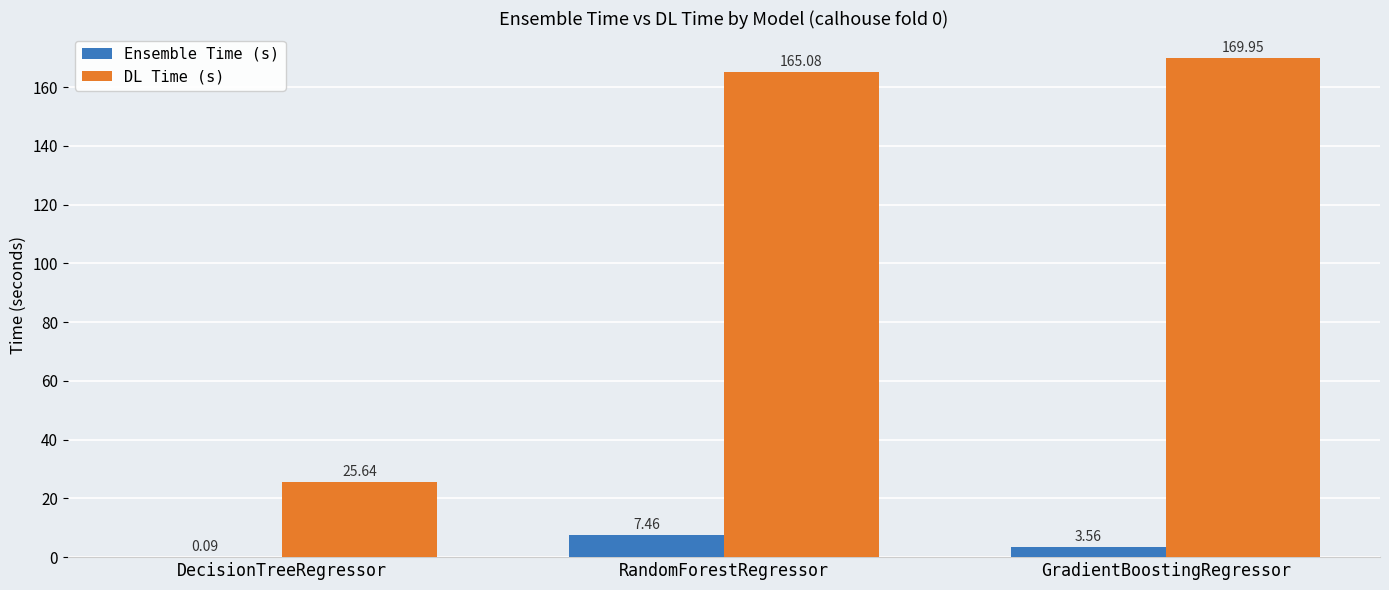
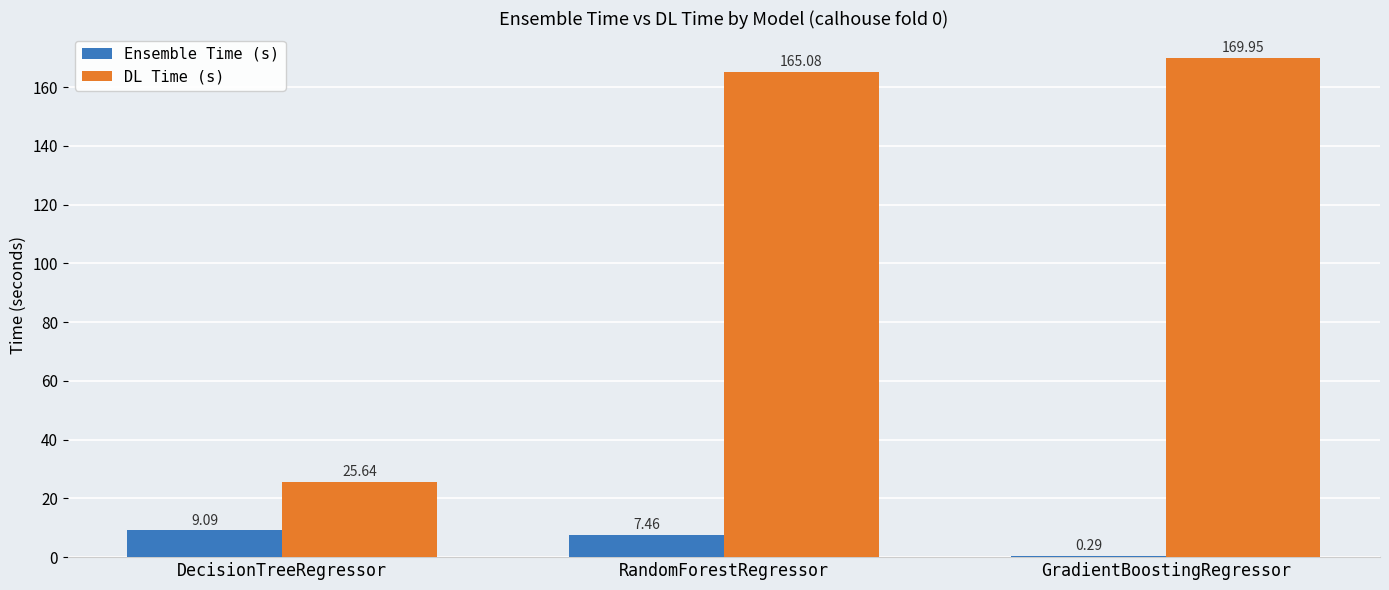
Ensemble Time (s), DecisionTreeRegressor: 0.09 -> 9.09
Ensemble Time (s), GradientBoostingRegressor: 3.56 -> 0.29
